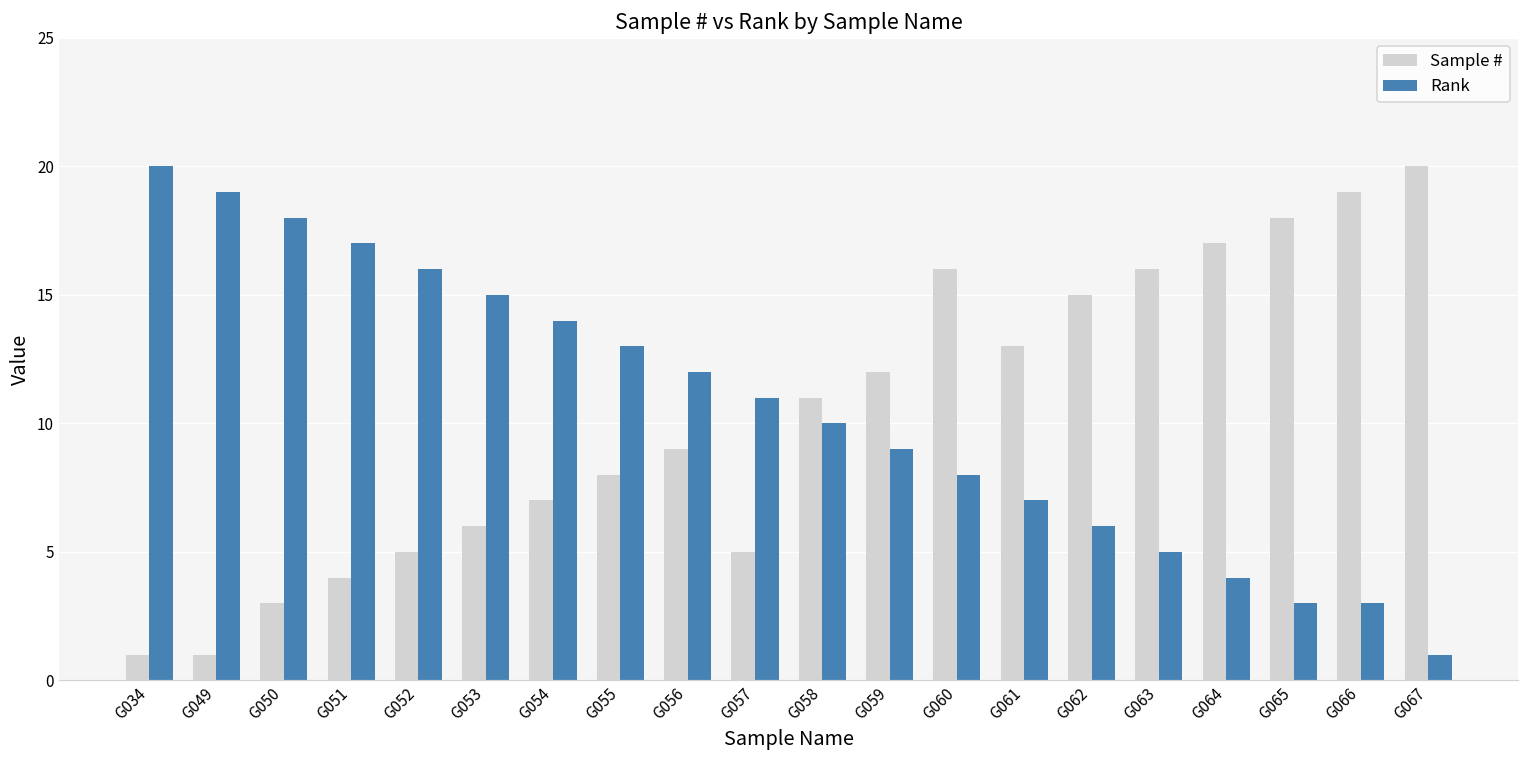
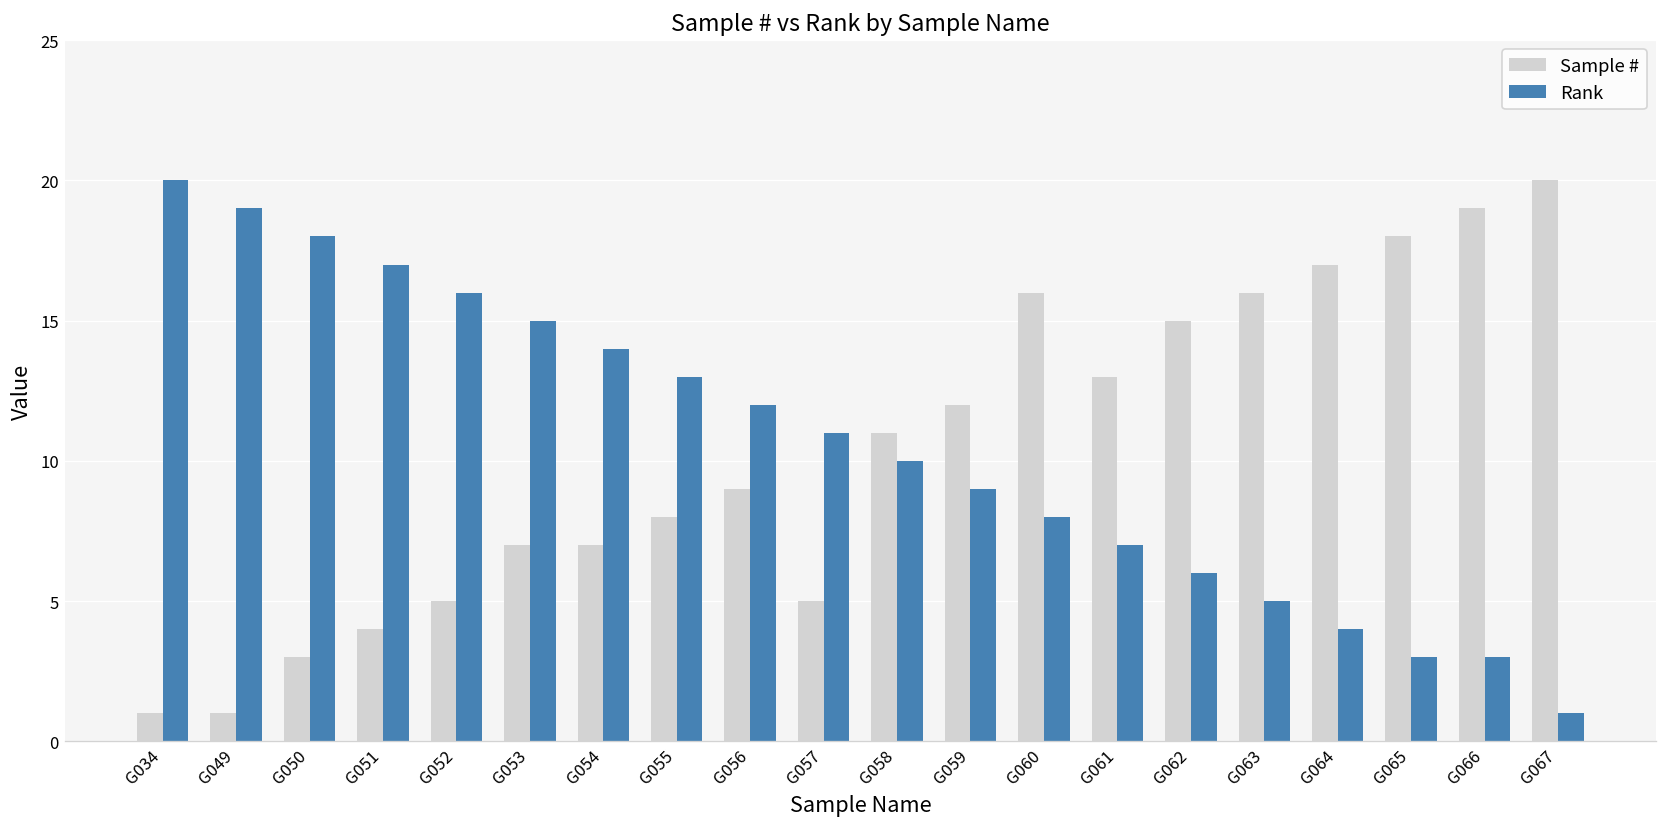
Sample #, G053: 6 -> 7
